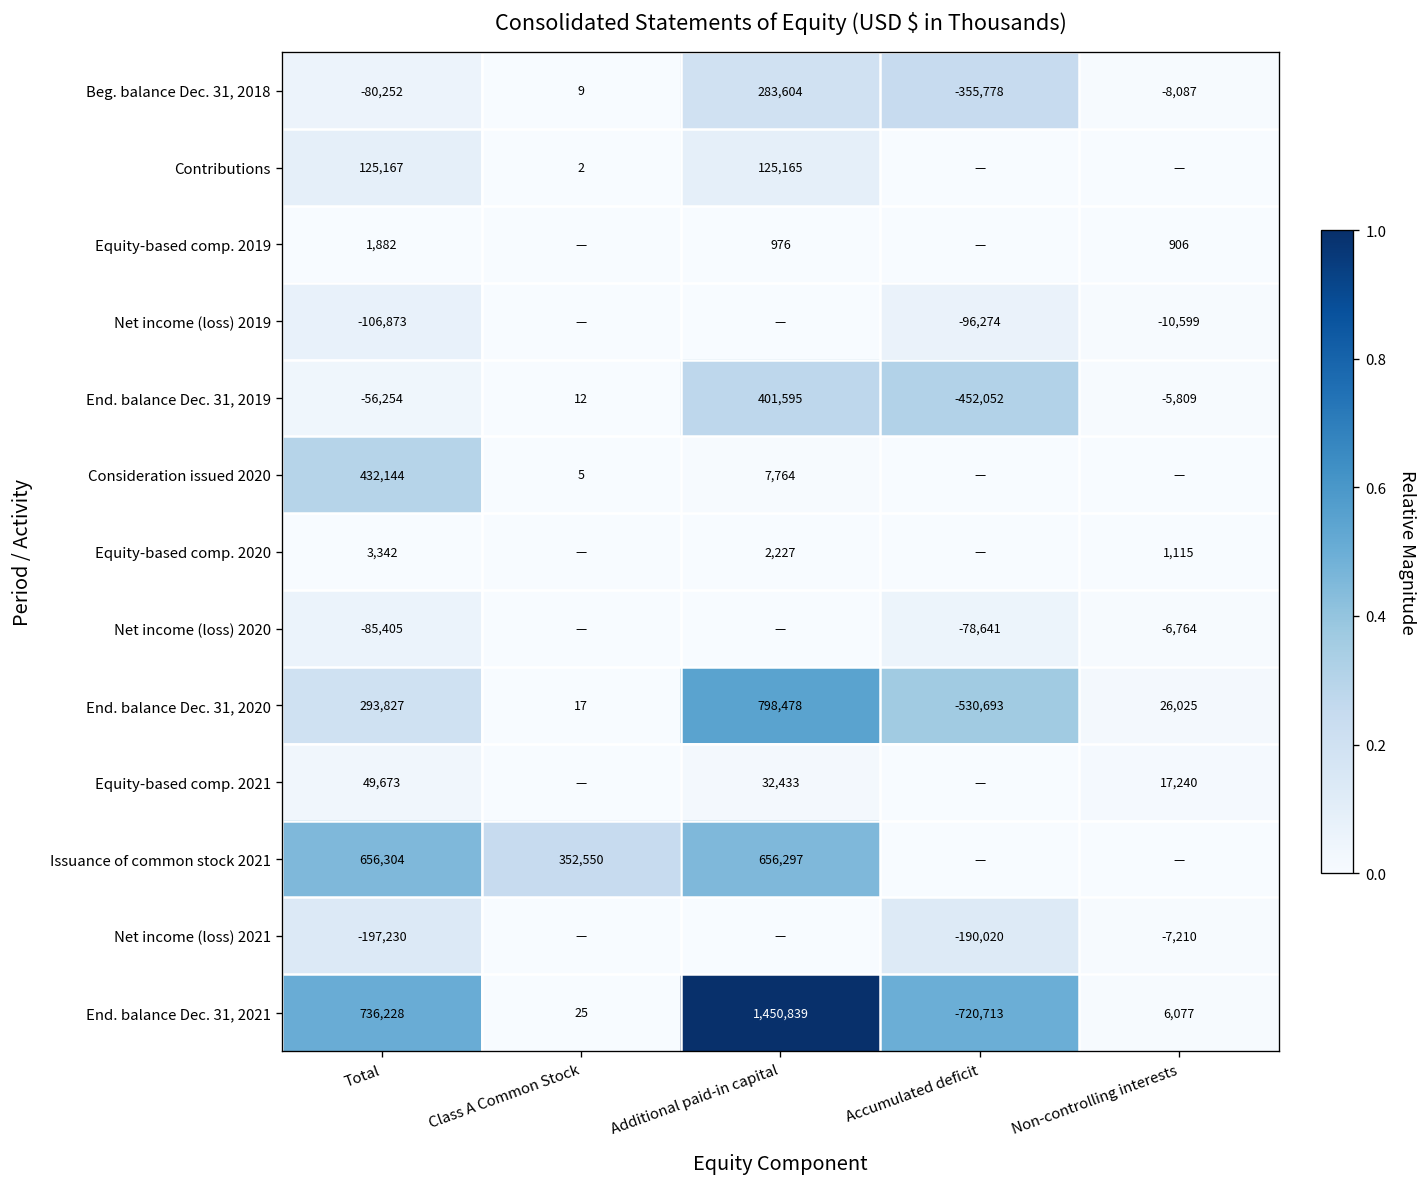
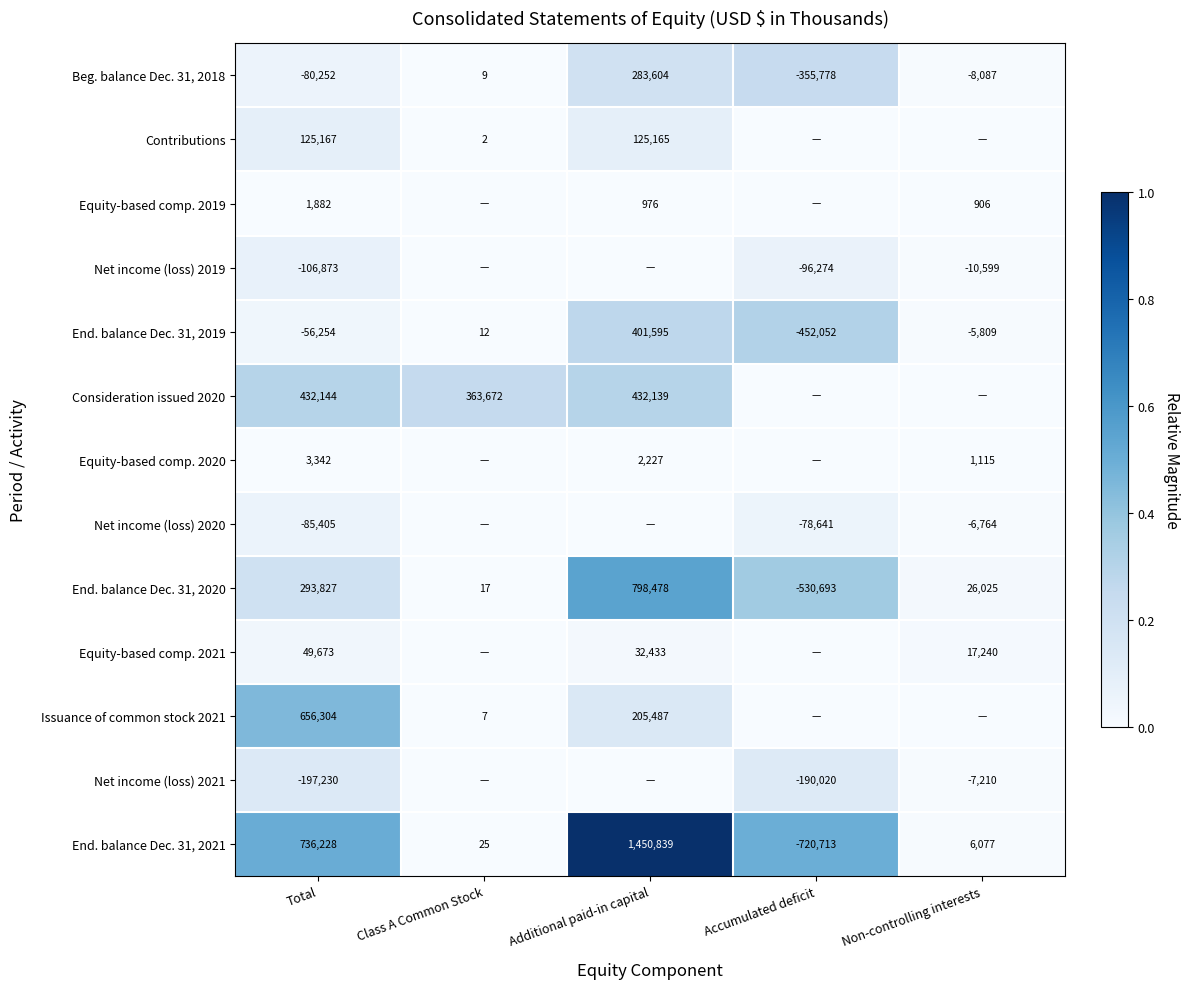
Consideration issued 2020, Class A Common Stock: 5 -> 363,672
Consideration issued 2020, Additional paid-in capital: 7,764 -> 432,139
Issuance of common stock 2021, Class A Common Stock: 352,550 -> 7
Issuance of common stock 2021, Additional paid-in capital: 656,297 -> 205,487
